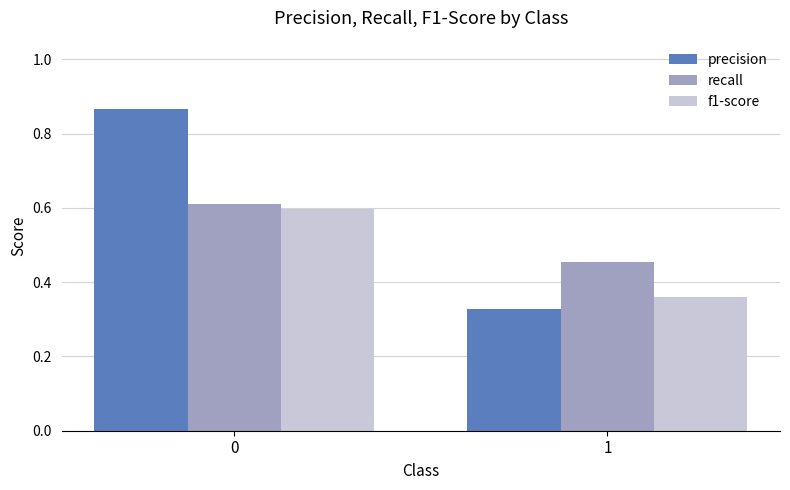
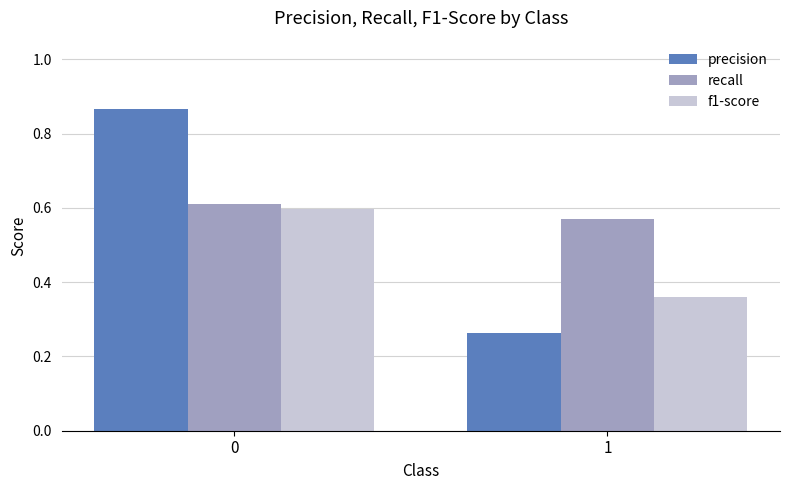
precision, 1: 0.33 -> 0.26
recall, 1: 0.45 -> 0.57
